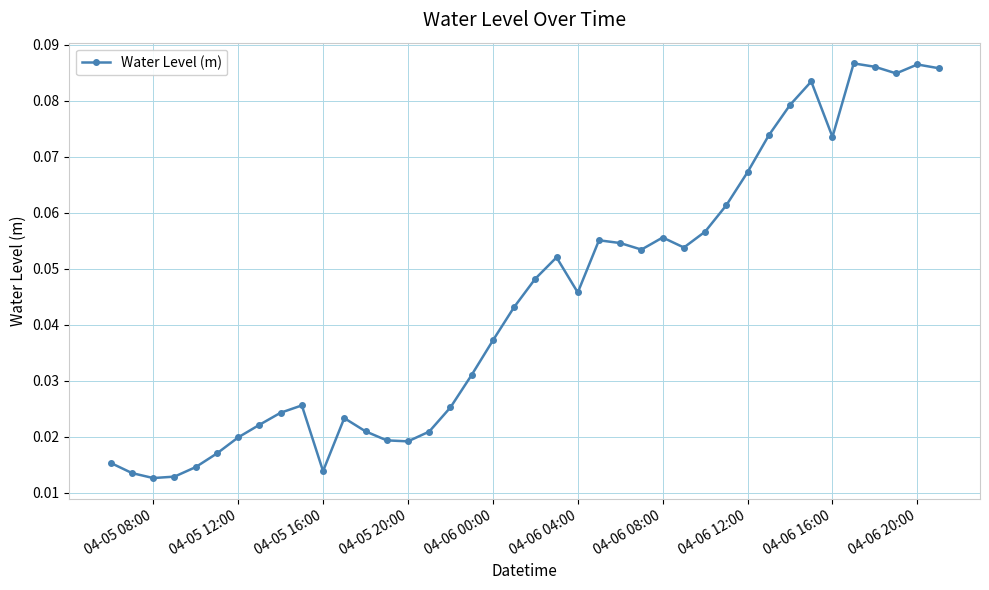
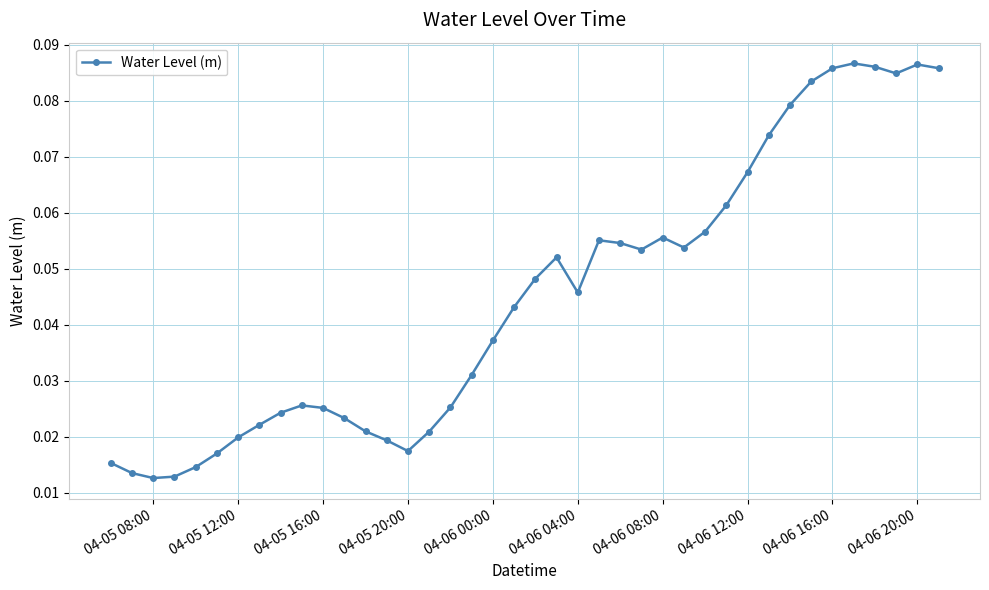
04-05 16:00: 0.014 -> 0.025
04-05 20:00: 0.019 -> 0.017
04-06 16:00: 0.074 -> 0.086
